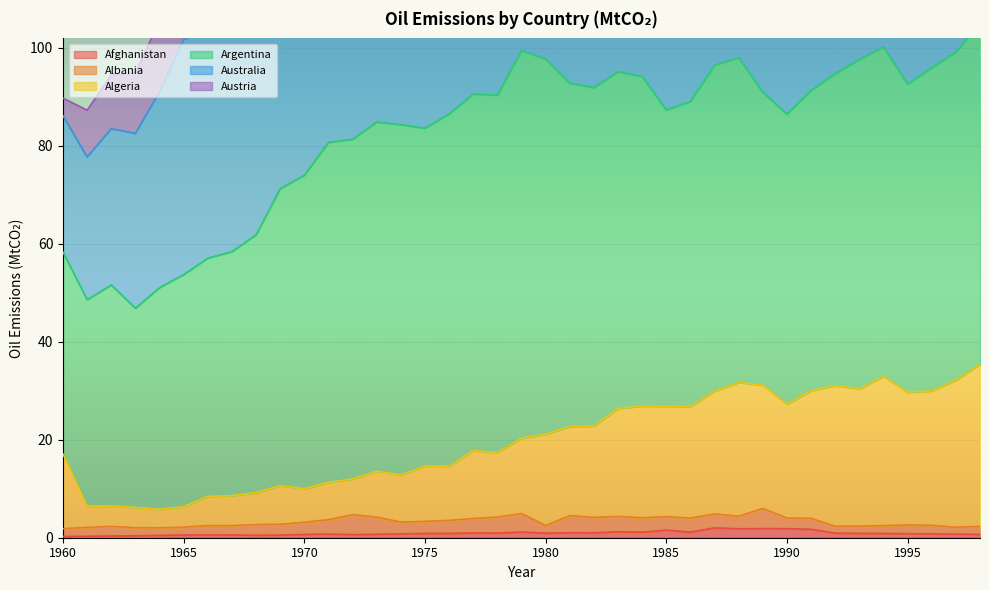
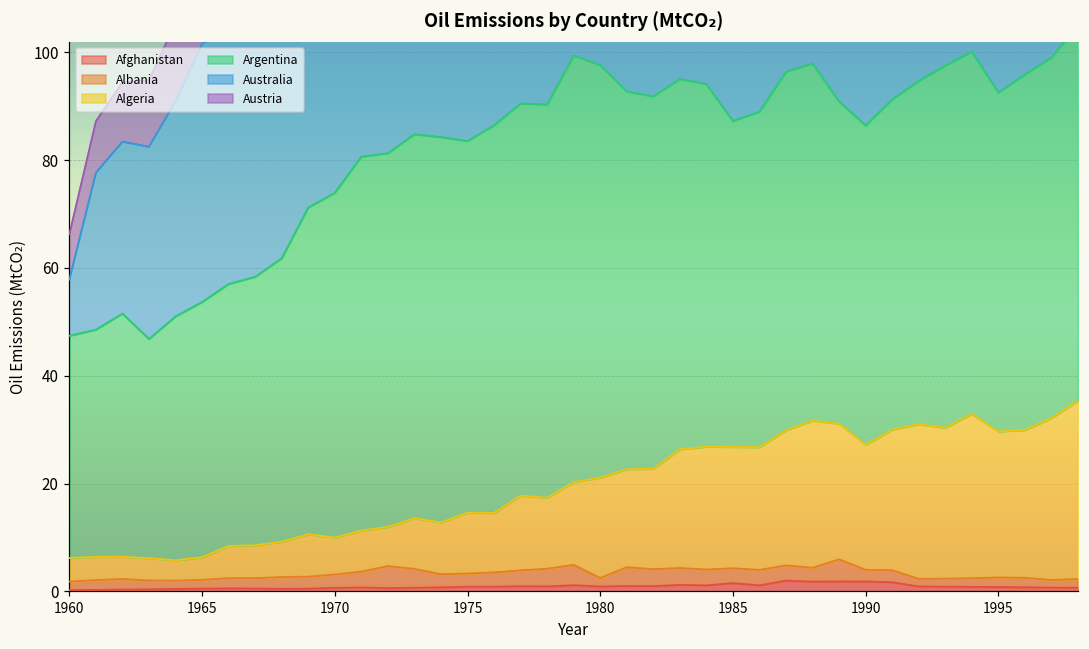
Algeria, 1960: 15 -> 4
Australia, 1960: 28 -> 10
Austria, 1960: 4 -> 8
